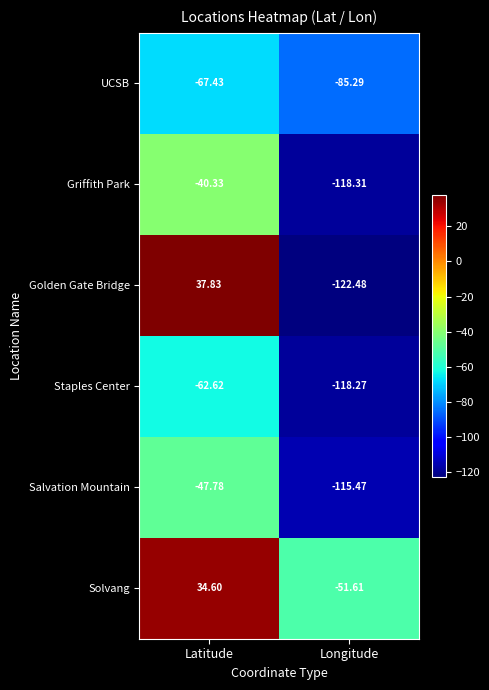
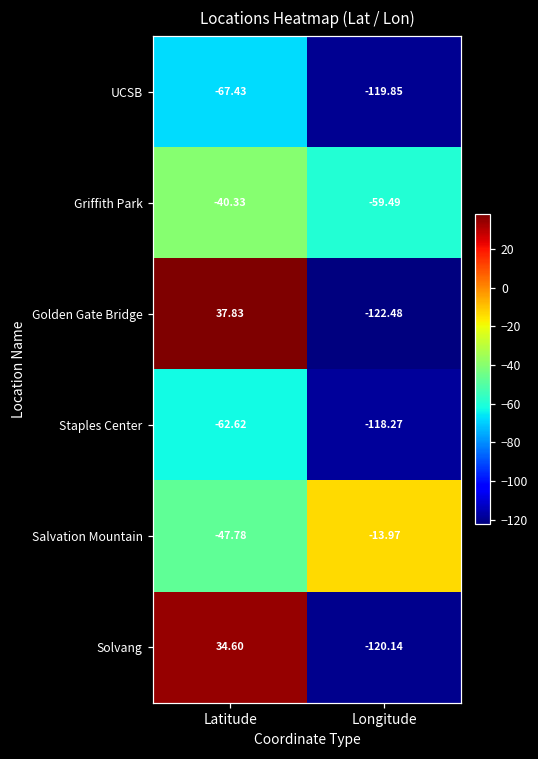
UCSB, Longitude: -85.29 -> -119.85
Griffith Park, Longitude: -118.31 -> -59.49
Salvation Mountain, Longitude: -115.47 -> -13.97
Solvang, Longitude: -51.61 -> -120.14
